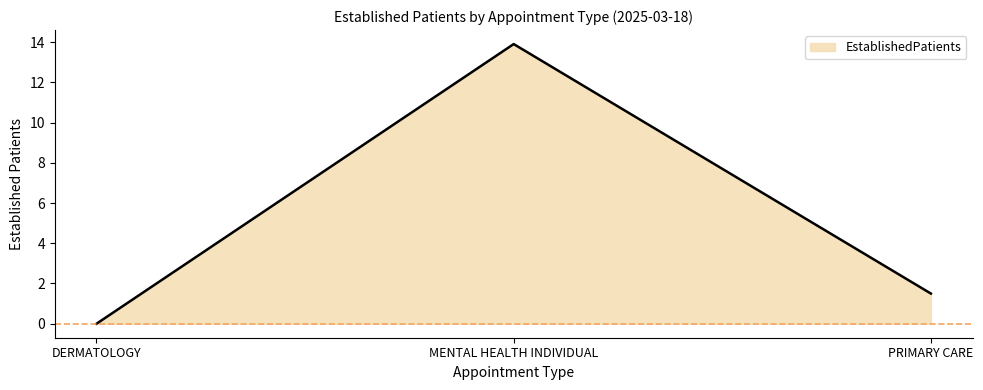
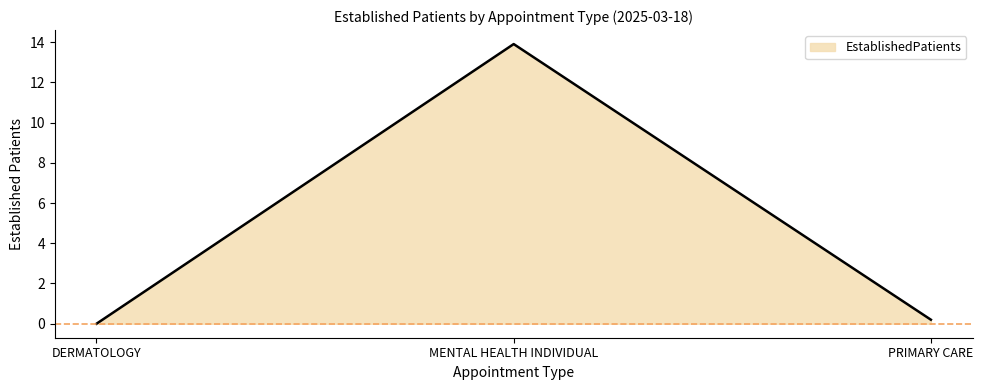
PRIMARY CARE: 1.5 -> 0.2
